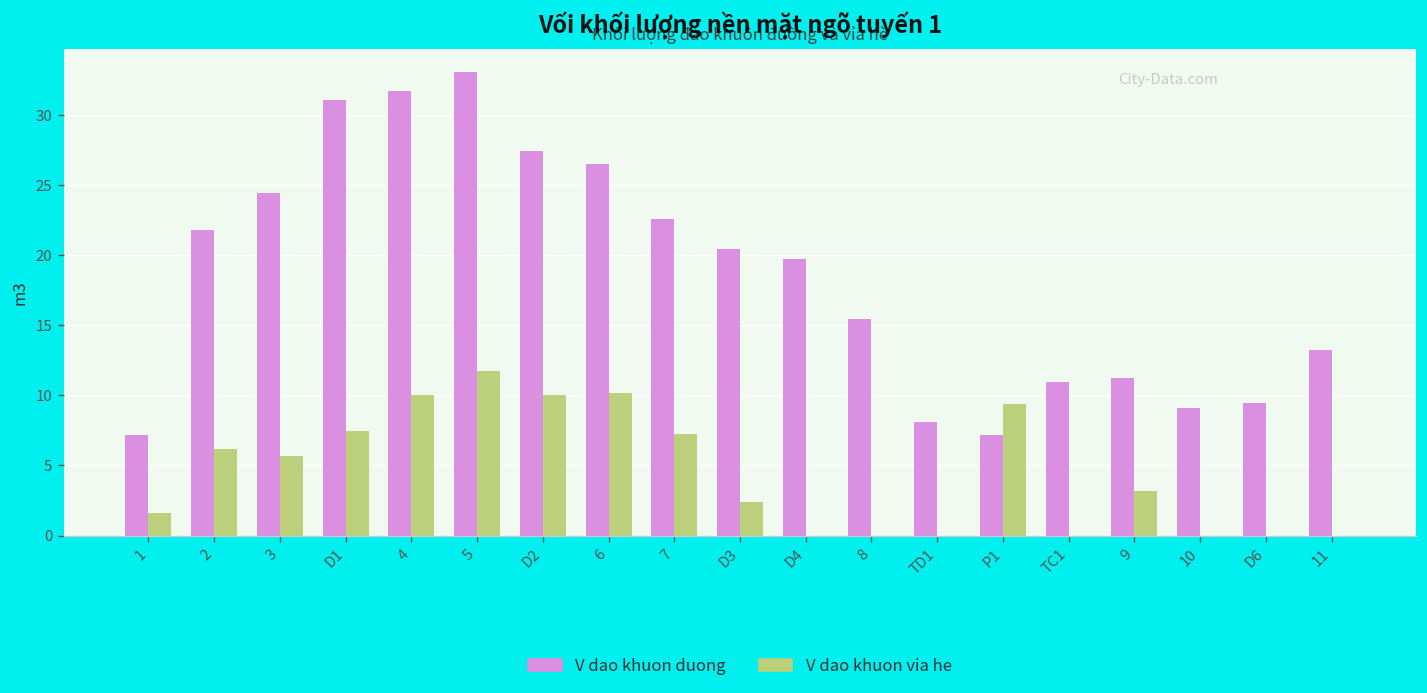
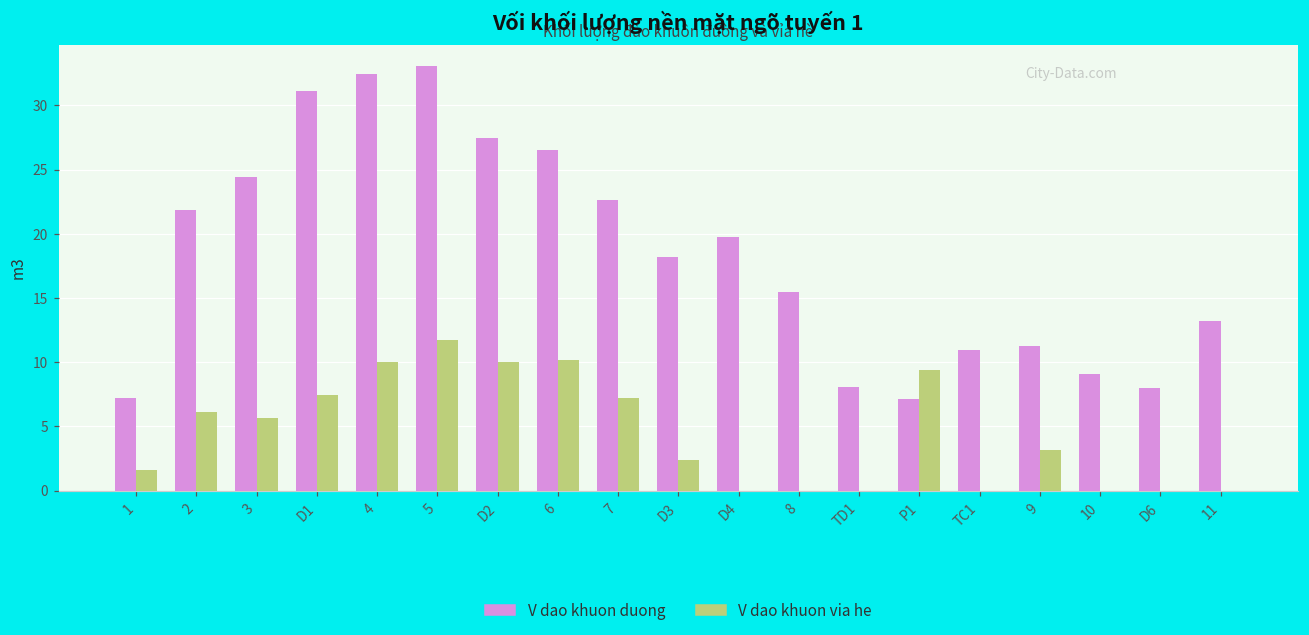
V dao khuon duong, 4: 31.7 -> 32.5
V dao khuon duong, D3: 20.5 -> 18.2
V dao khuon duong, D6: 9.5 -> 8.0
